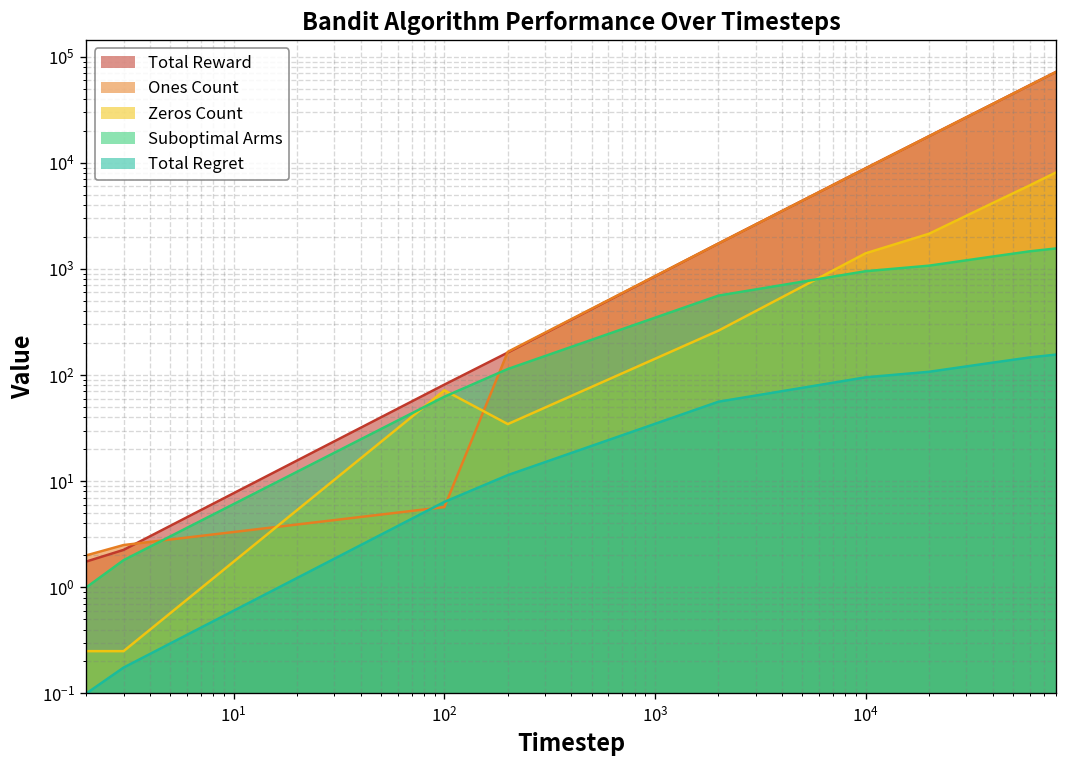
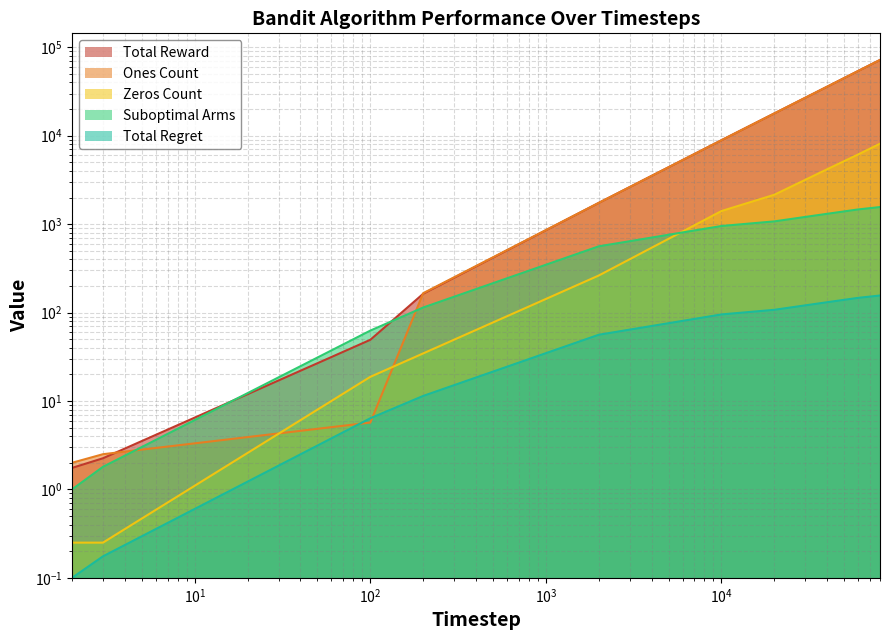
Total Reward, 10^2: 80 -> 50
Zeros Count, 10^2: 70 -> 19
